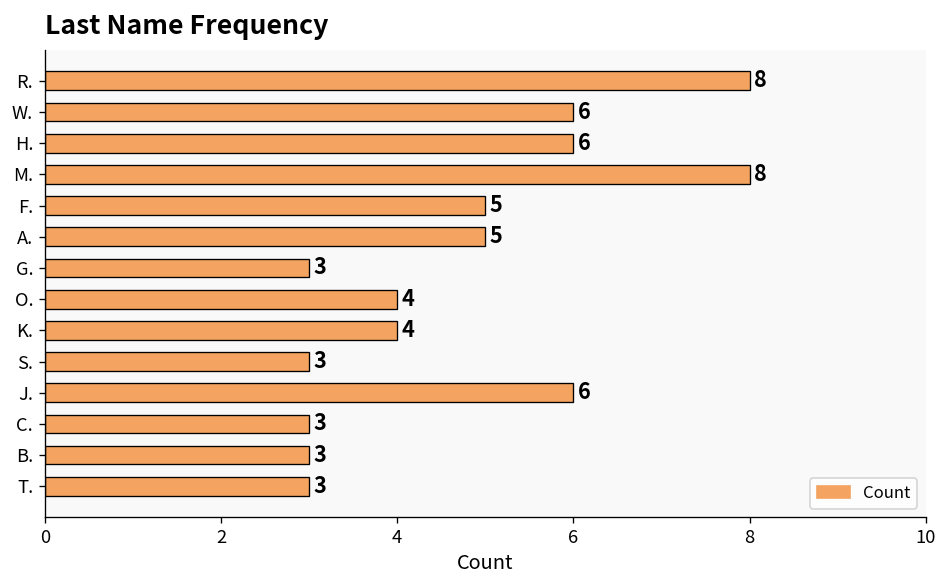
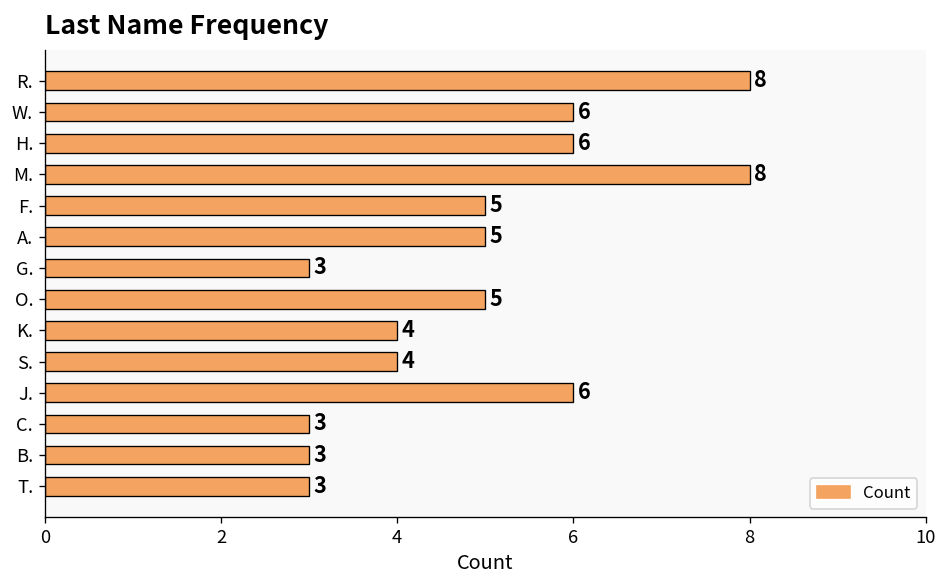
O.: 4 -> 5
S.: 3 -> 4
